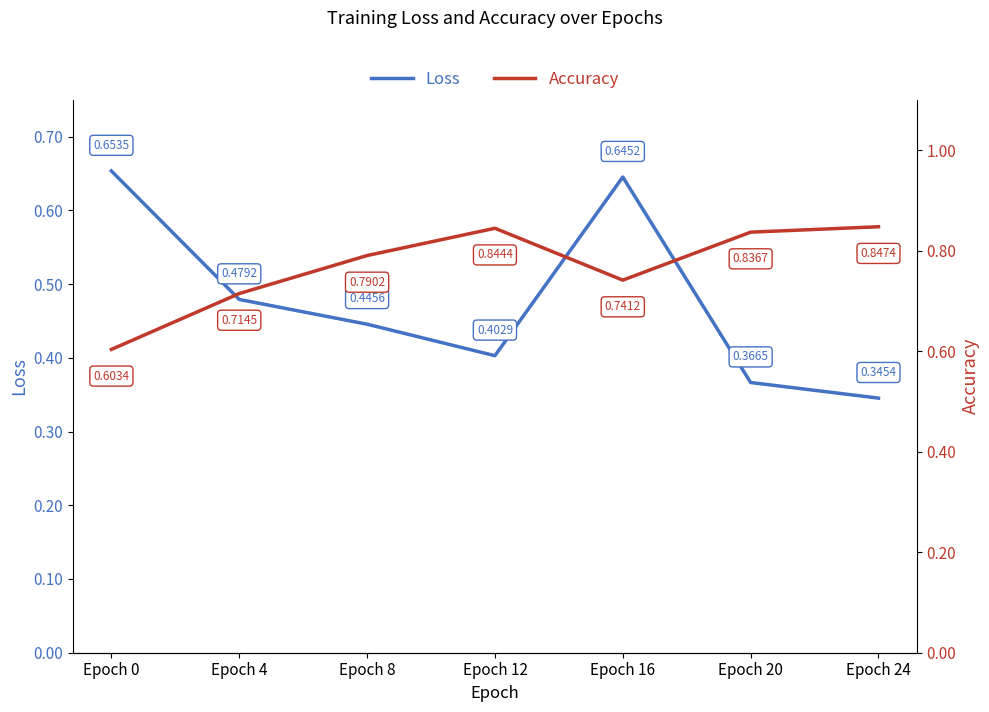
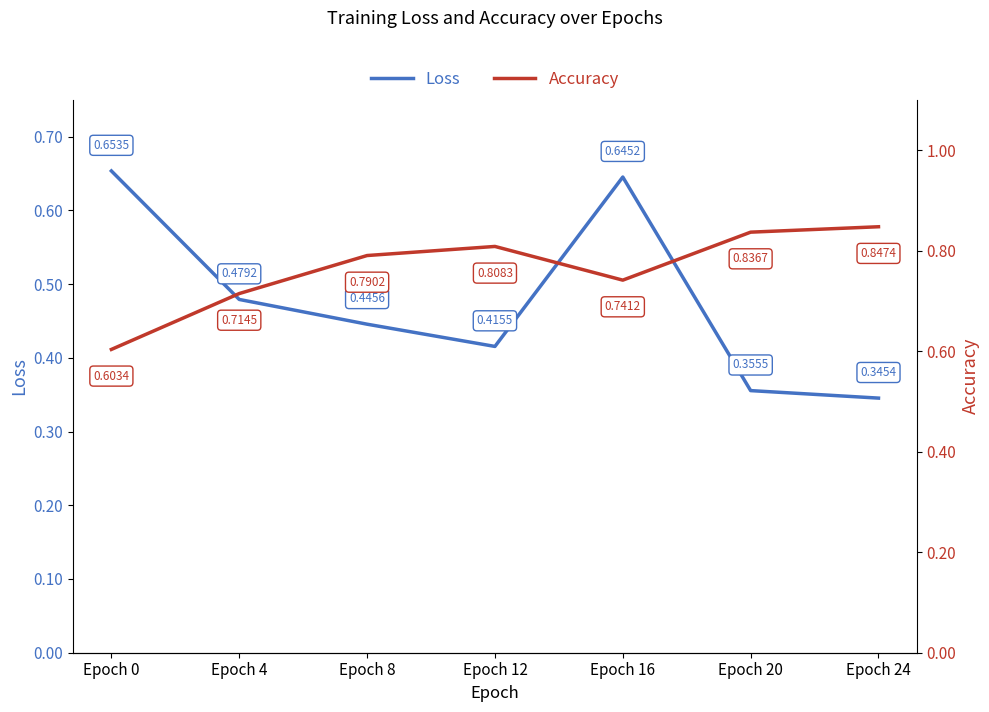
Loss, Epoch 12: 0.4029 -> 0.4155
Loss, Epoch 20: 0.3665 -> 0.3555
Accuracy, Epoch 12: 0.8444 -> 0.8083
